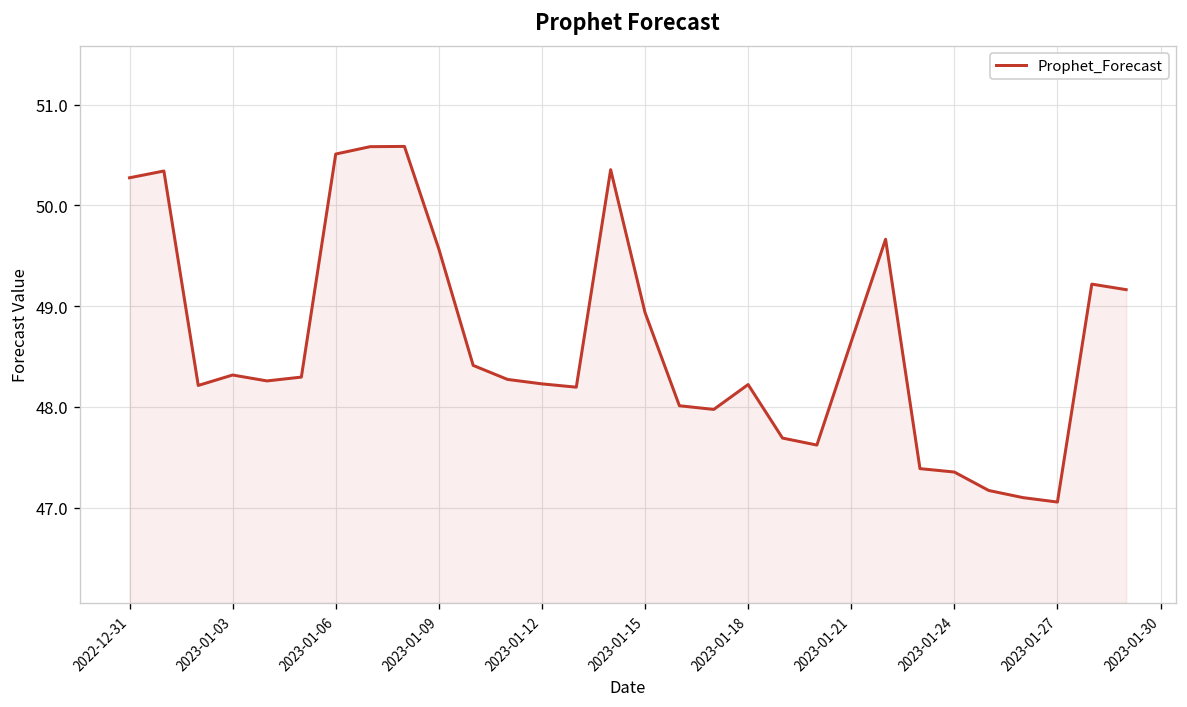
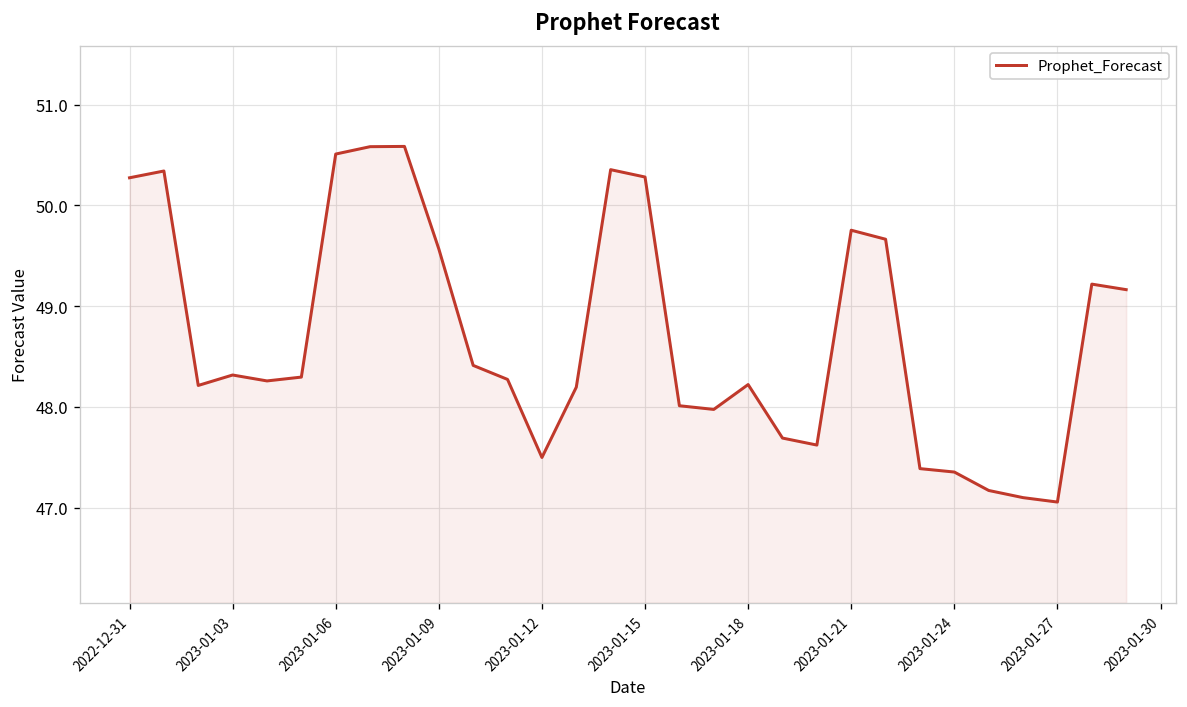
2023-01-12: 48.2 -> 47.5
2023-01-15: 48.9 -> 50.3
2023-01-21: 48.6 -> 49.8
